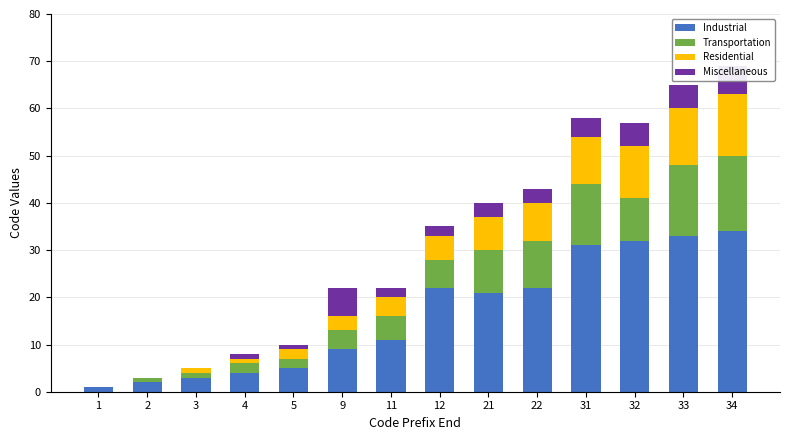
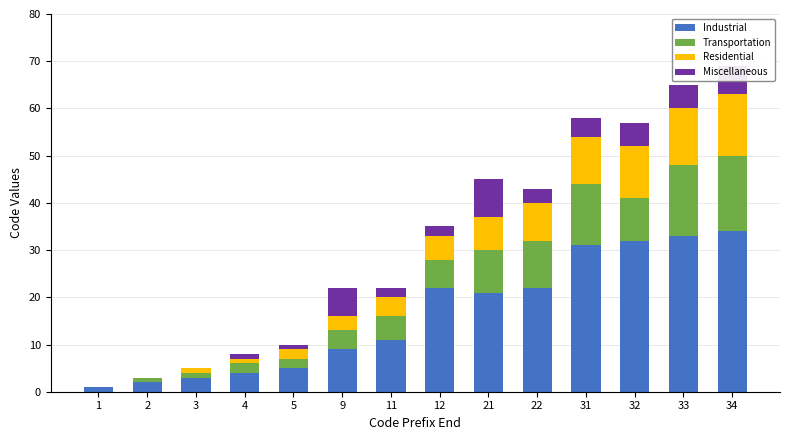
Miscellaneous, 21: 3 -> 8
